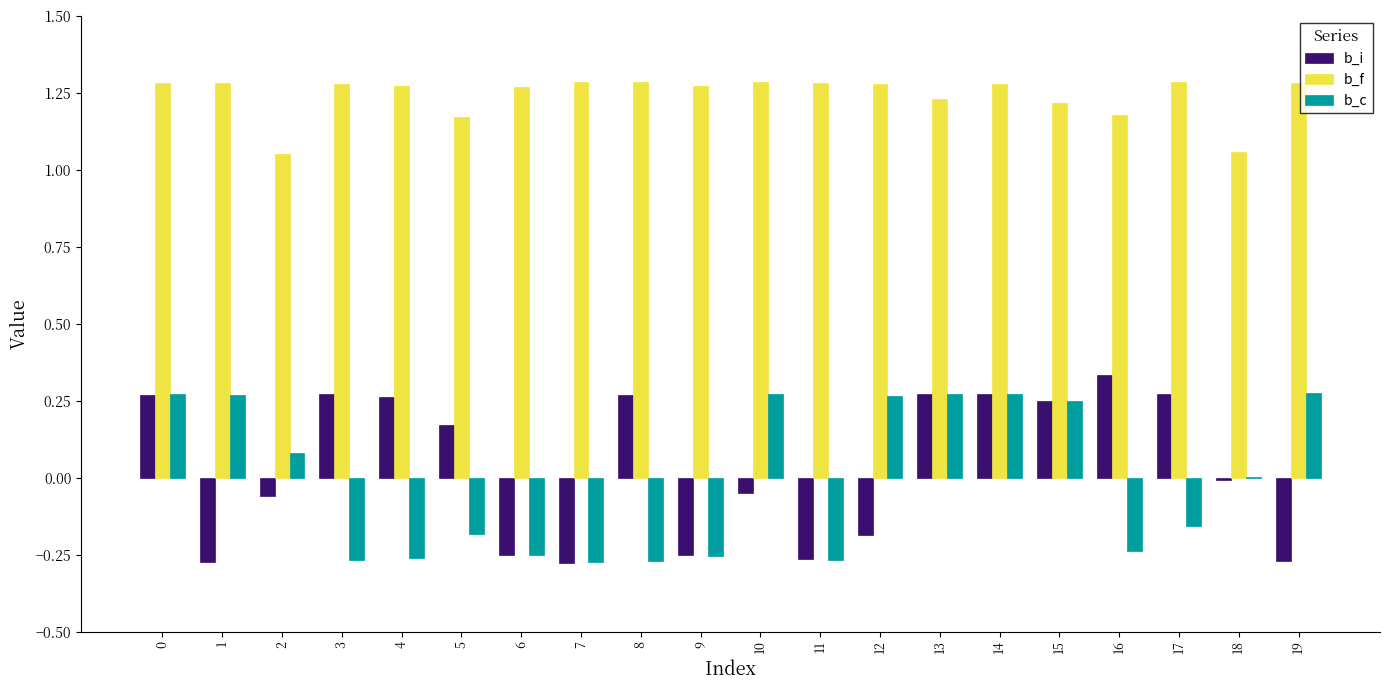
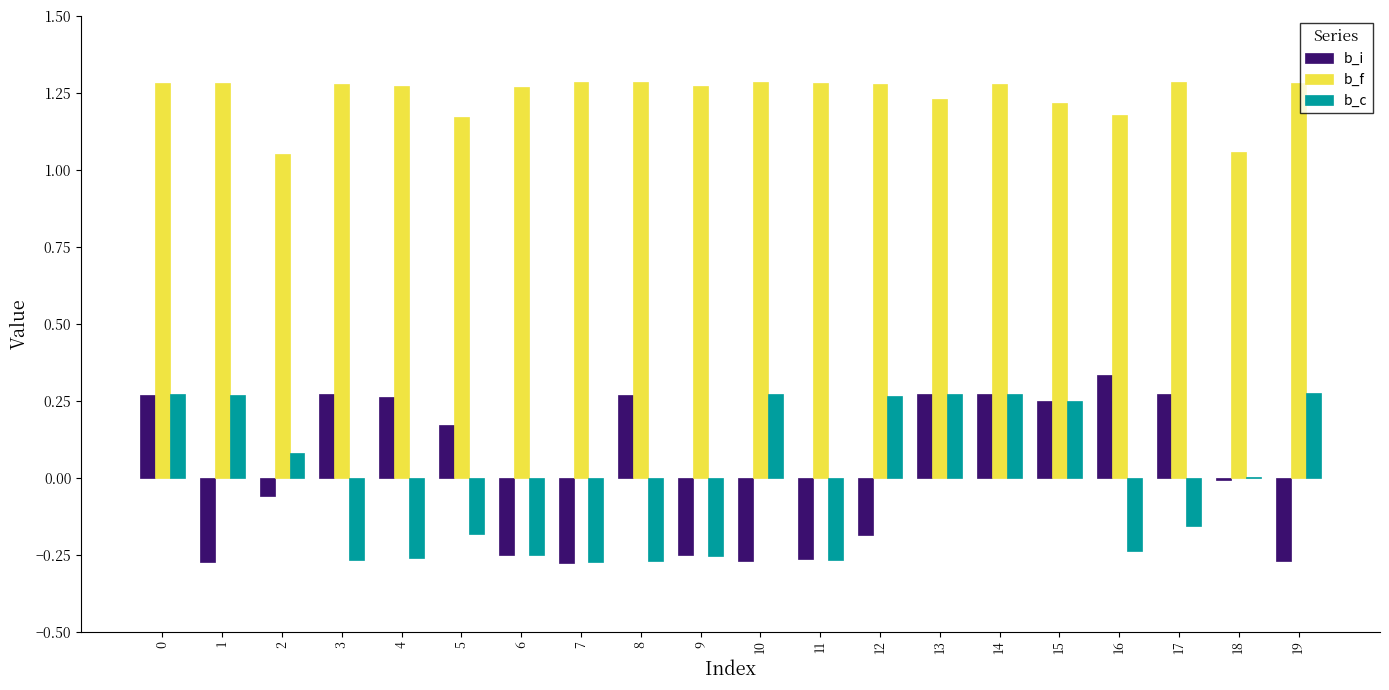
b_i, 10: -0.05 -> -0.27
